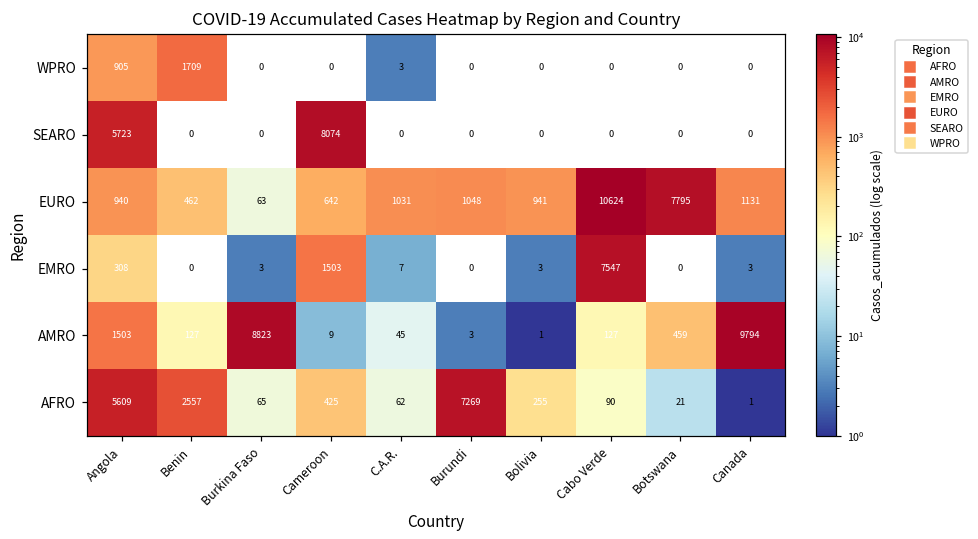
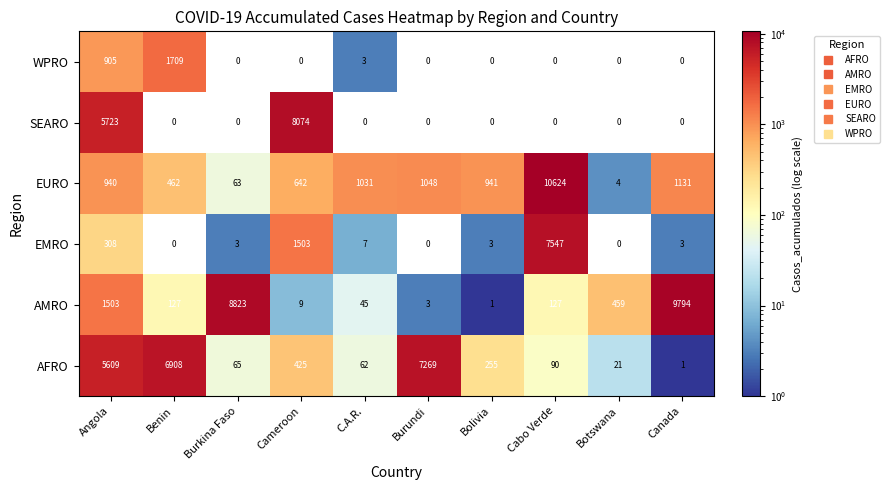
EURO, Botswana: 7795 -> 4
AFRO, Benin: 2557 -> 6908
